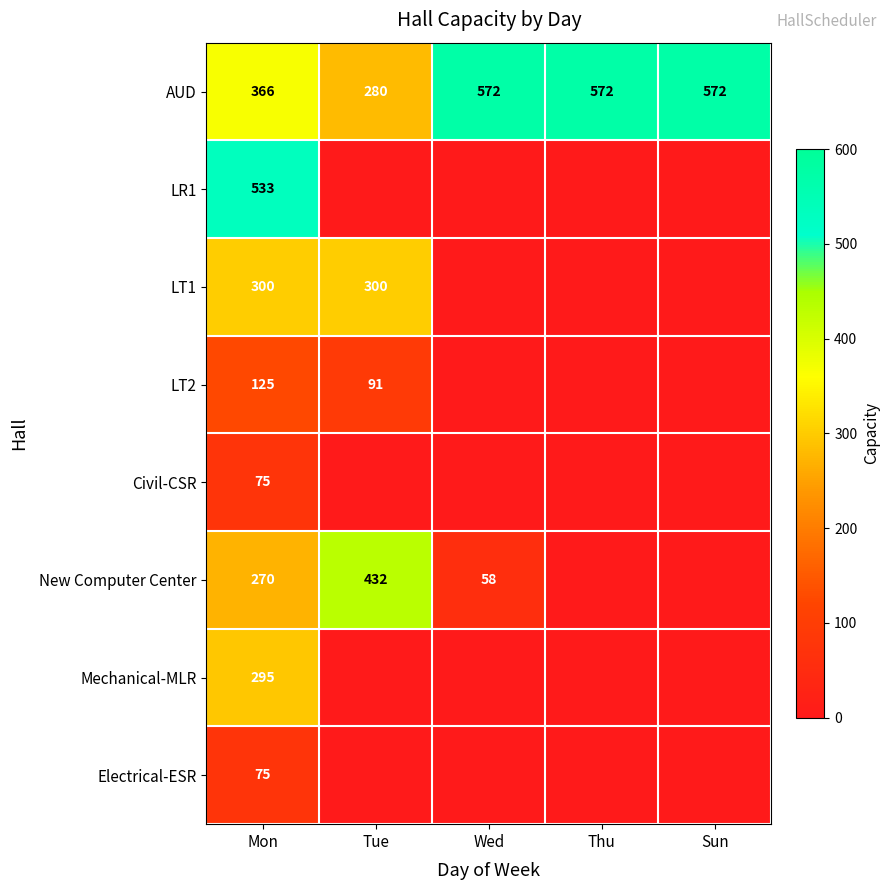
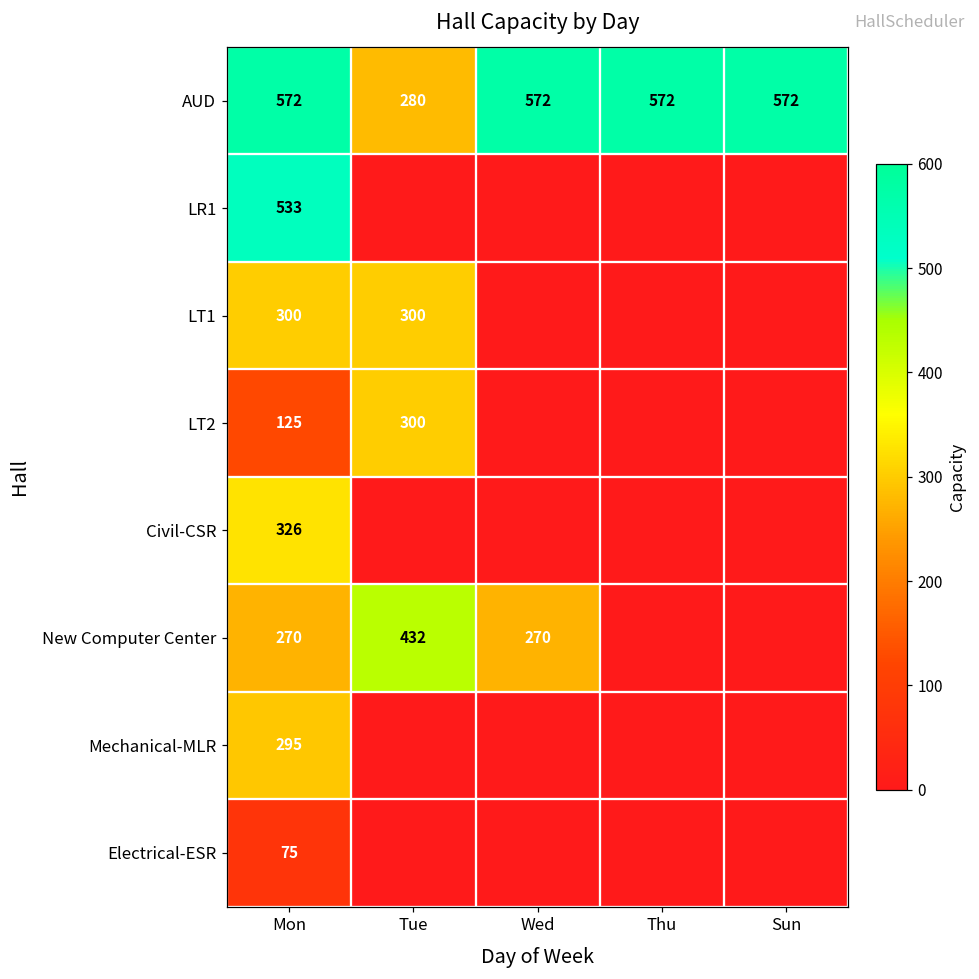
AUD, Mon: 366 -> 572
LT2, Tue: 91 -> 300
Civil-CSR, Mon: 75 -> 326
New Computer Center, Wed: 58 -> 270
